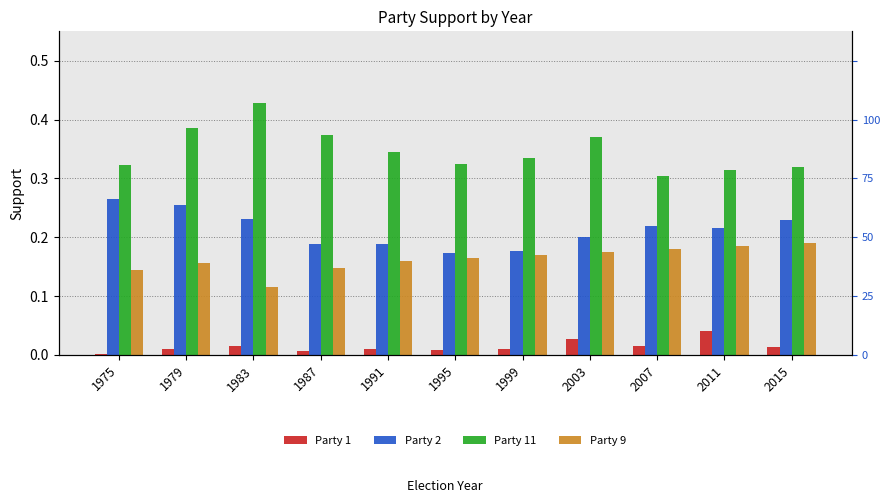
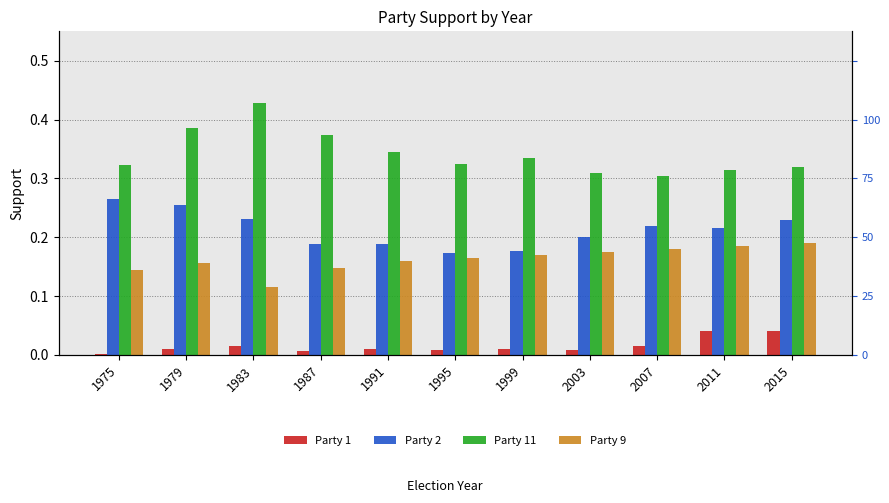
Party 1, 2003: 0.03 -> 0.01
Party 11, 2003: 0.37 -> 0.31
Party 1, 2015: 0.01 -> 0.04
